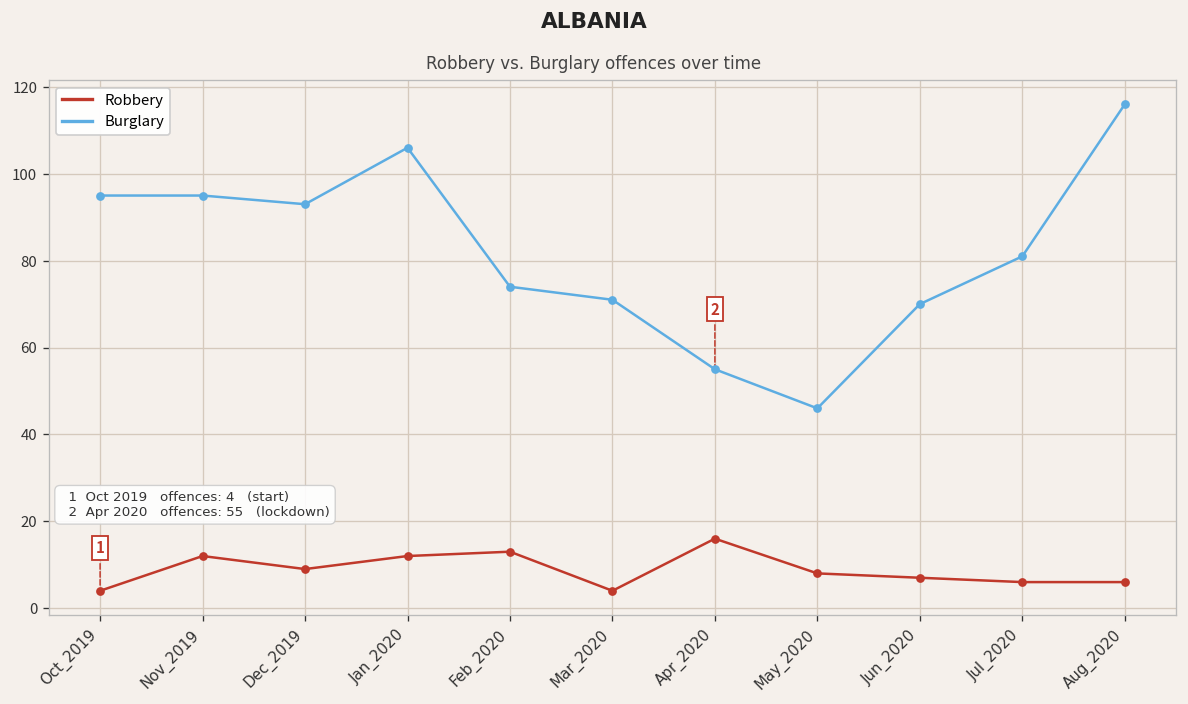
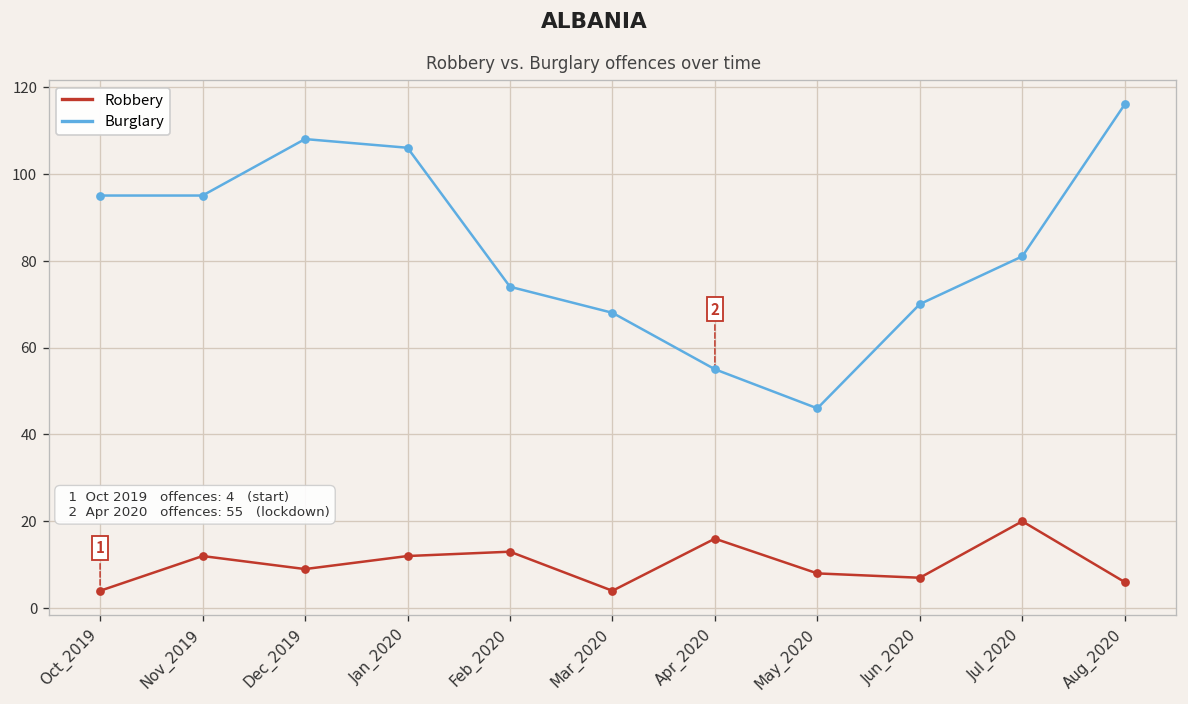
Burglary, Dec_2019: 93 -> 108
Burglary, Mar_2020: 71 -> 68
Robbery, Jul_2020: 6 -> 20
